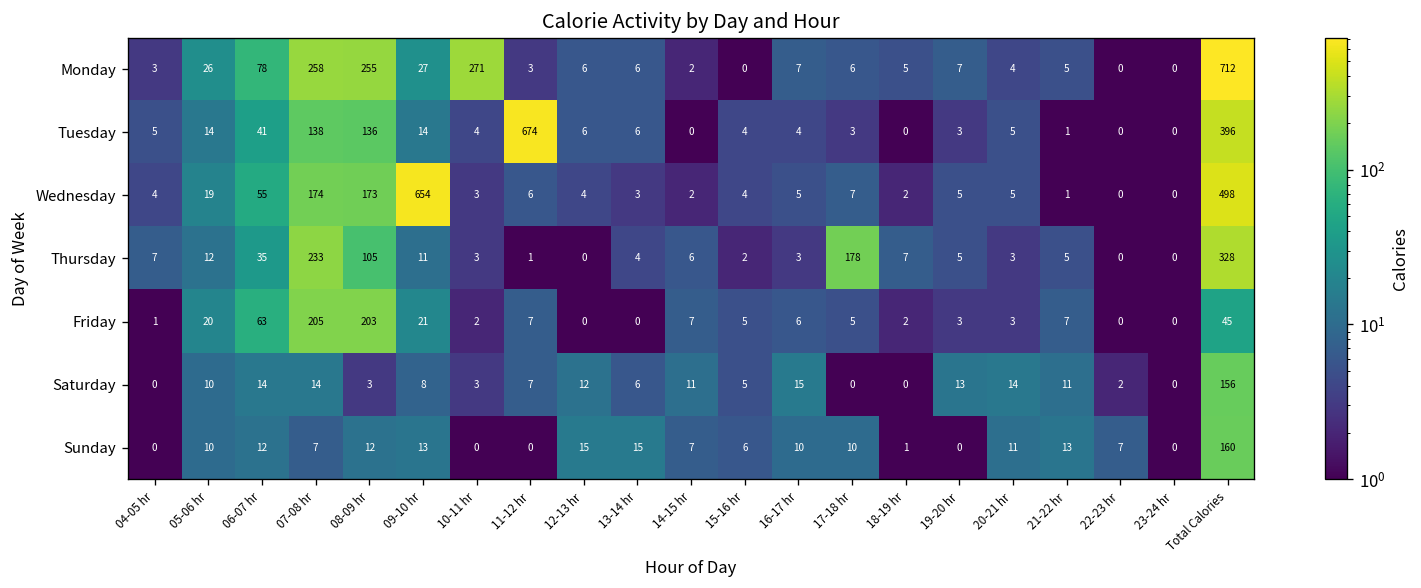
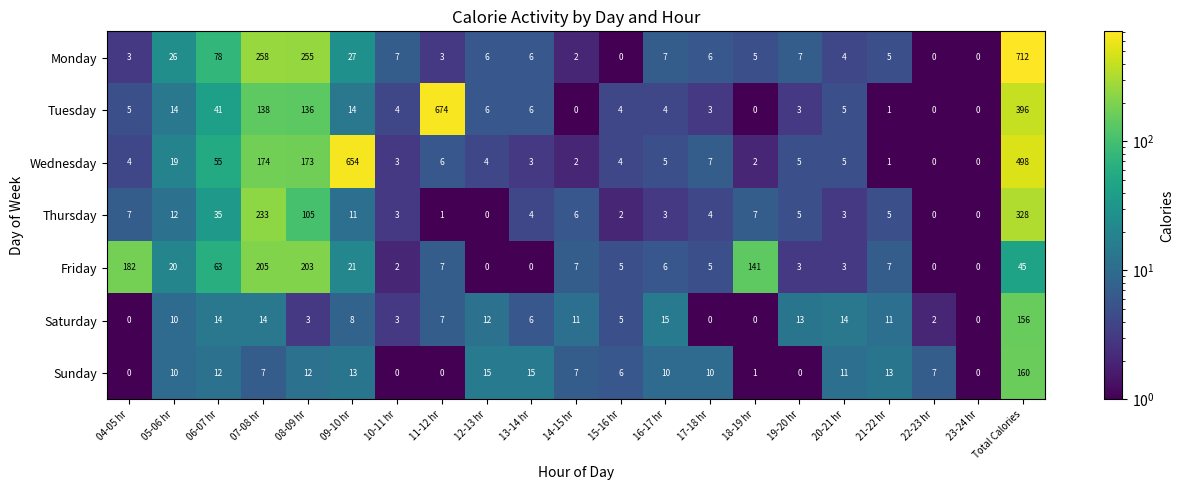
Monday, 10-11 hr: 271 -> 7
Thursday, 17-18 hr: 178 -> 4
Friday, 04-05 hr: 1 -> 182
Friday, 18-19 hr: 2 -> 141
